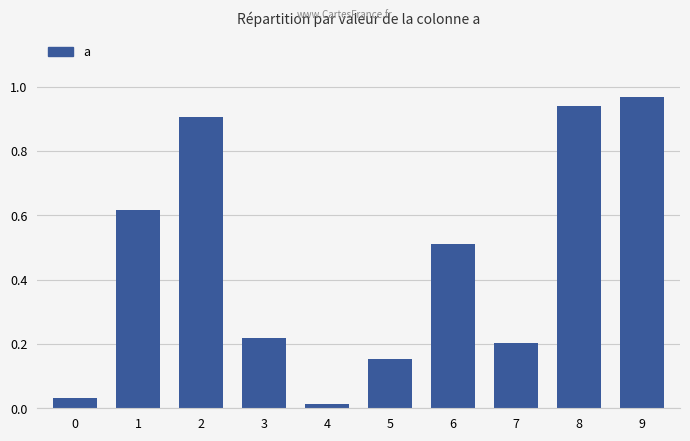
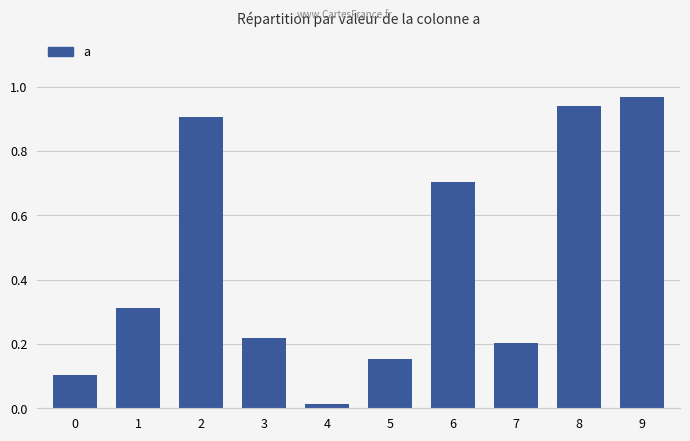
0: 0.03 -> 0.10
1: 0.62 -> 0.31
6: 0.51 -> 0.70
